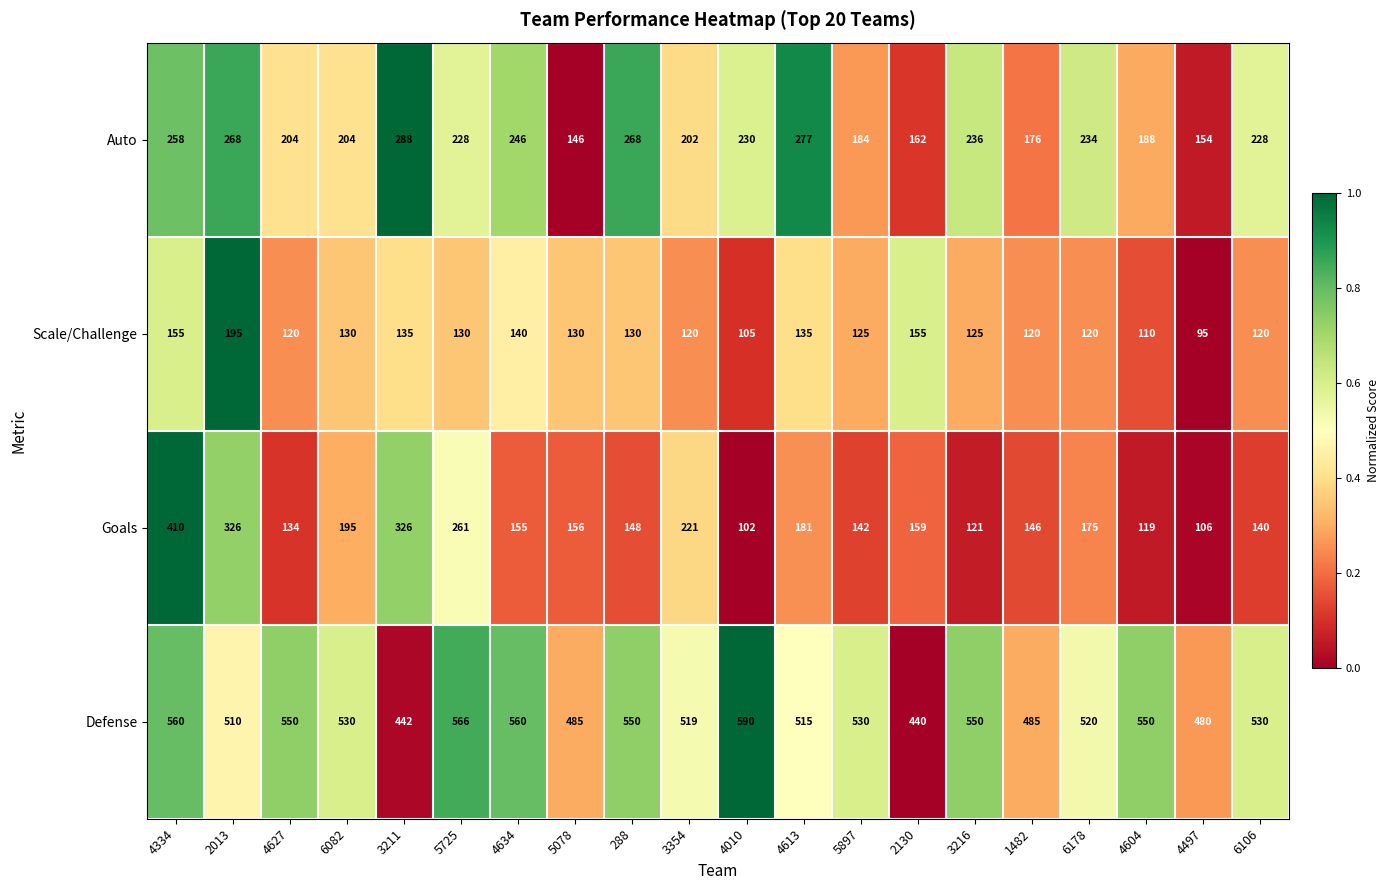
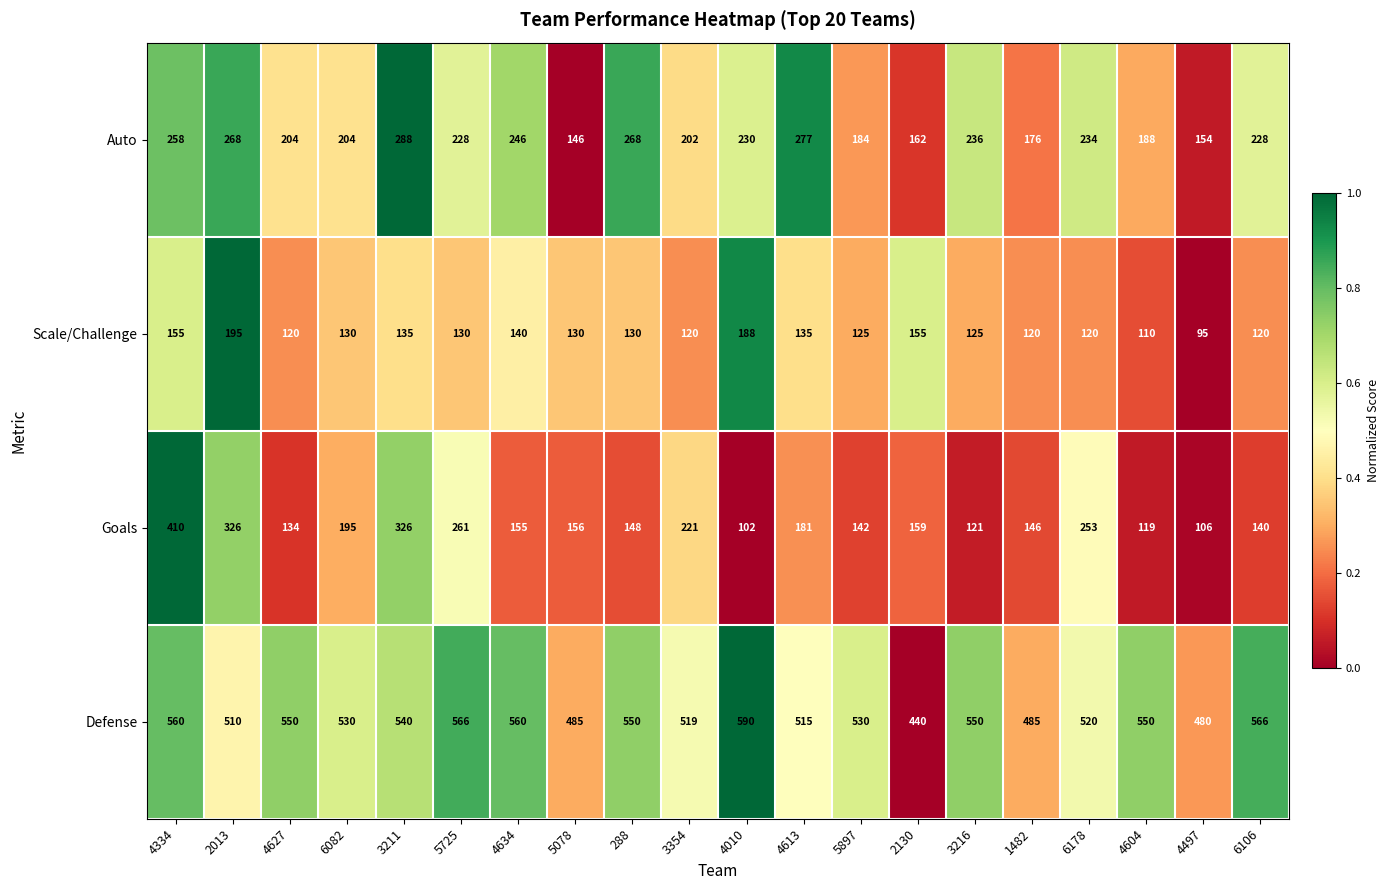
Scale/Challenge, 4010: 105 -> 188
Goals, 6178: 175 -> 253
Defense, 3211: 442 -> 540
Defense, 6106: 530 -> 566
